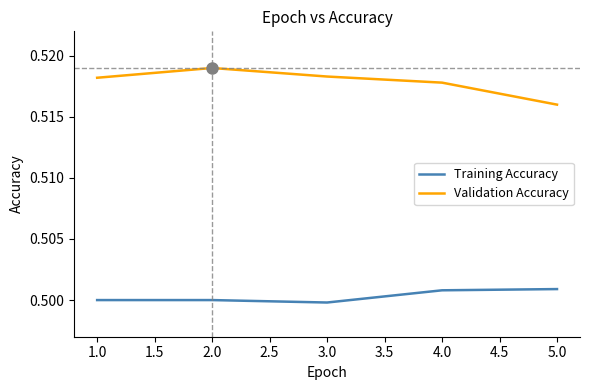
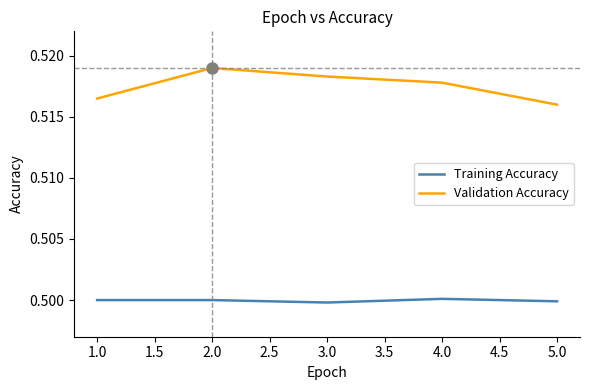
Validation Accuracy, 1.0: 0.5182 -> 0.5165
Training Accuracy, 4.0: 0.5008 -> 0.5001
Training Accuracy, 5.0: 0.5009 -> 0.4999
